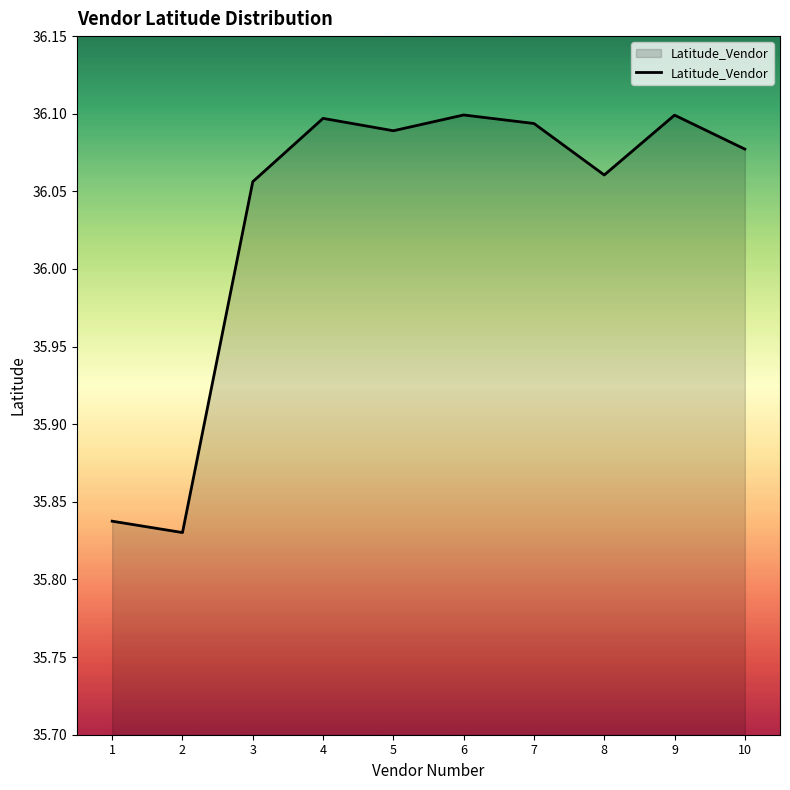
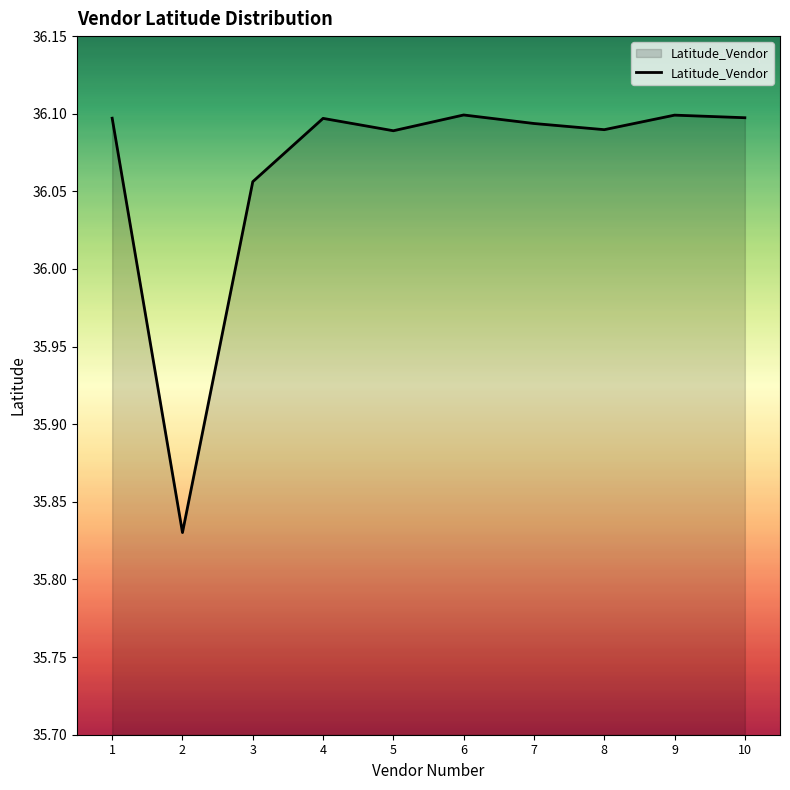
1: 35.838 -> 36.097
8: 36.061 -> 36.090
10: 36.077 -> 36.097
